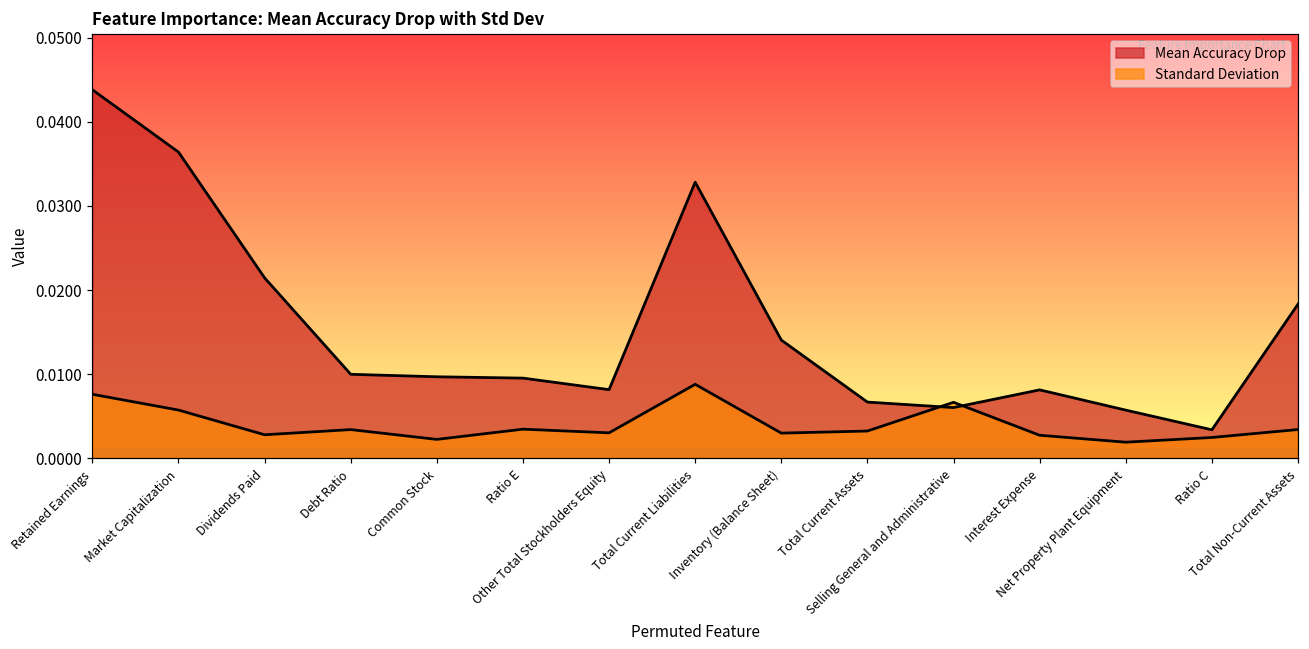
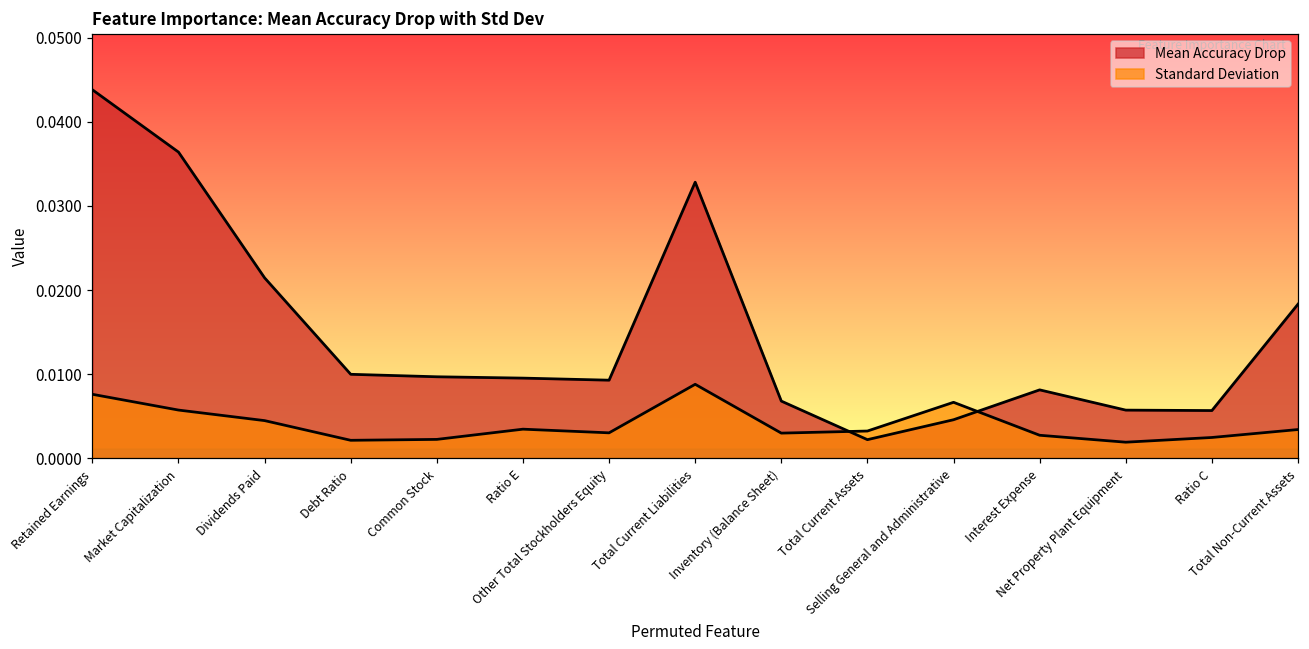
Standard Deviation, Dividends Paid: 0.003 -> 0.004
Standard Deviation, Debt Ratio: 0.003 -> 0.002
Mean Accuracy Drop, Other Total Stockholders Equity: 0.008 -> 0.009
Mean Accuracy Drop, Inventory (Balance Sheet): 0.014 -> 0.007
Mean Accuracy Drop, Total Current Assets: 0.007 -> 0.002
Mean Accuracy Drop, Selling General and Administrative: 0.006 -> 0.005
Mean Accuracy Drop, Ratio C: 0.003 -> 0.006
